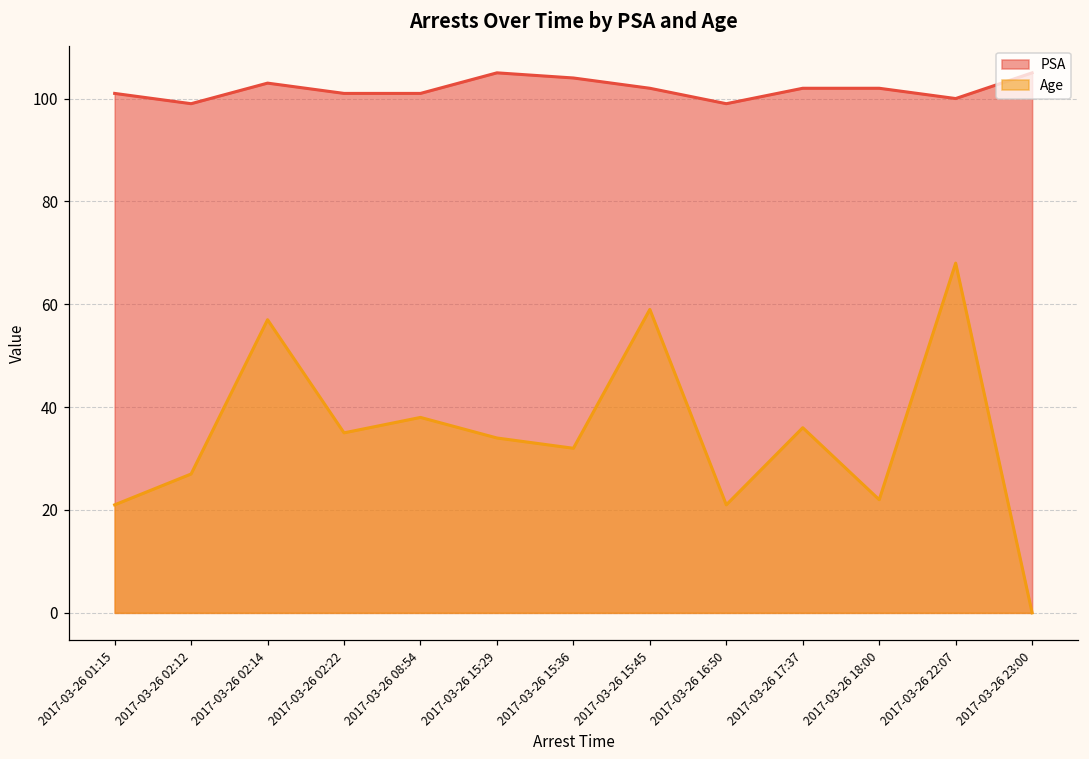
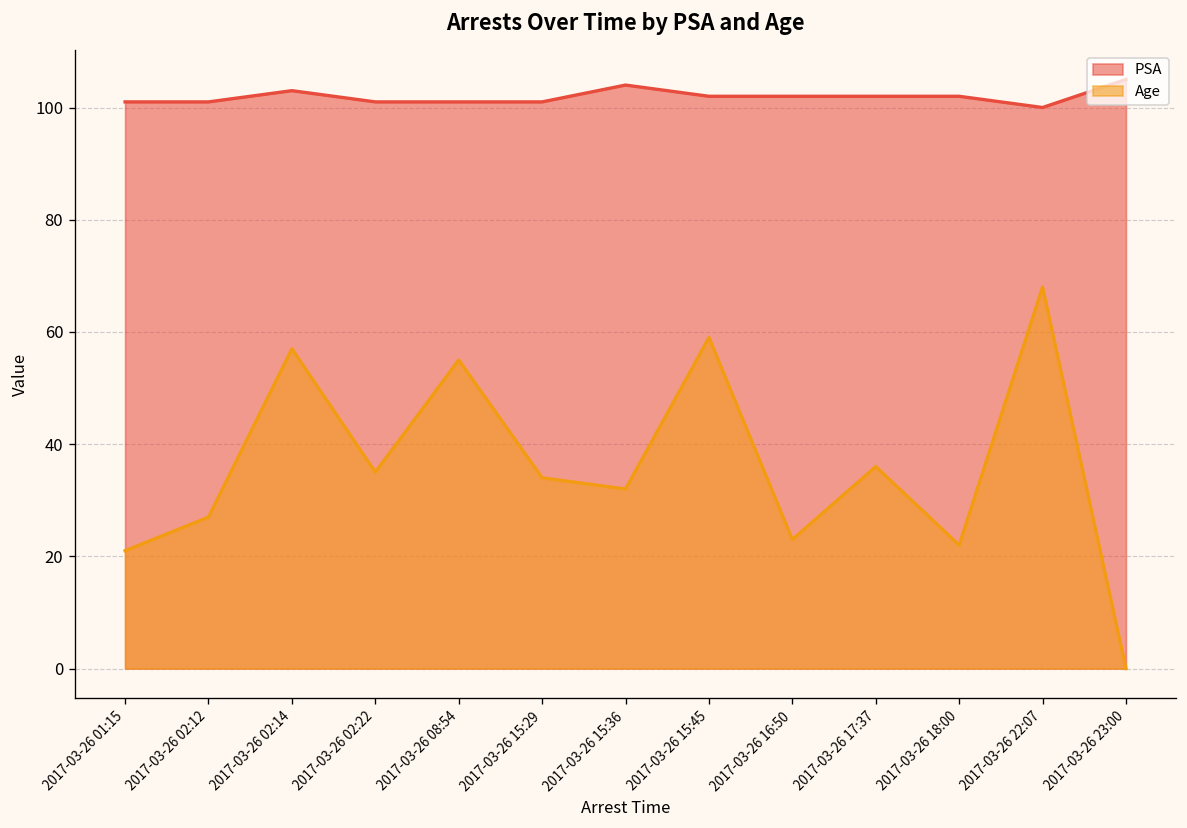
PSA, 2017-03-26 02:12: 99 -> 101
Age, 2017-03-26 08:54: 38 -> 55
PSA, 2017-03-26 15:29: 105 -> 101
PSA, 2017-03-26 16:50: 99 -> 102
Age, 2017-03-26 16:50: 21 -> 23
